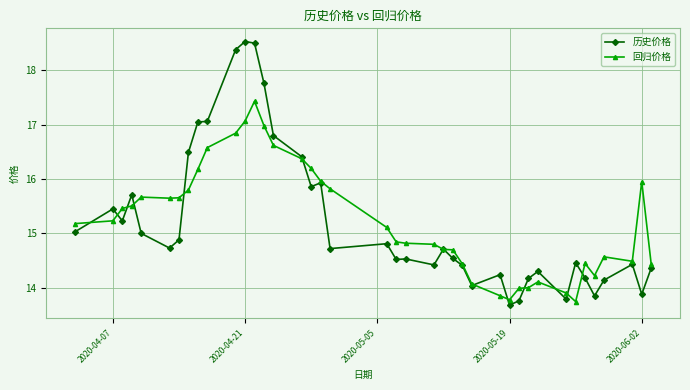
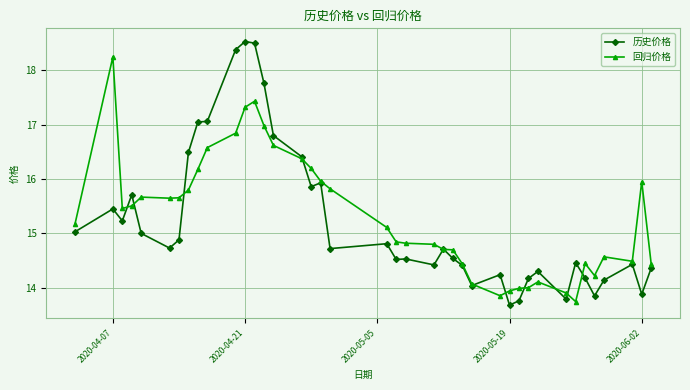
回归价格, 2020-04-07: 15.2 -> 18.2
回归价格, 2020-04-21: 17.1 -> 17.3
回归价格, 2020-05-19: 13.8 -> 13.9
